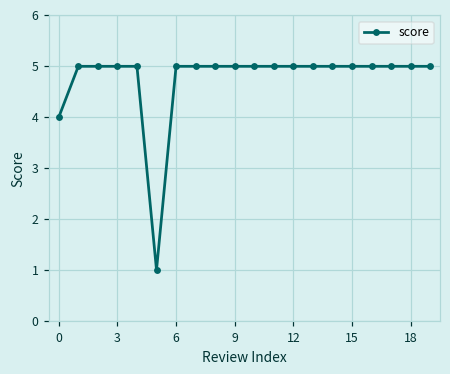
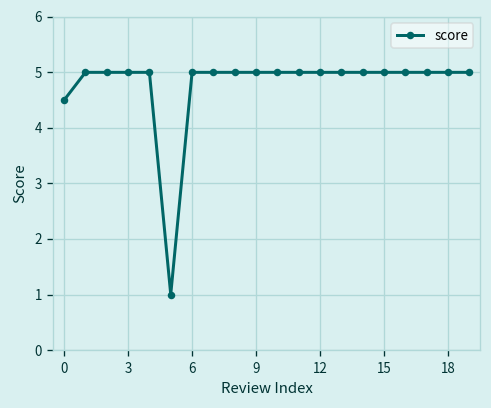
0: 4.0 -> 4.5
